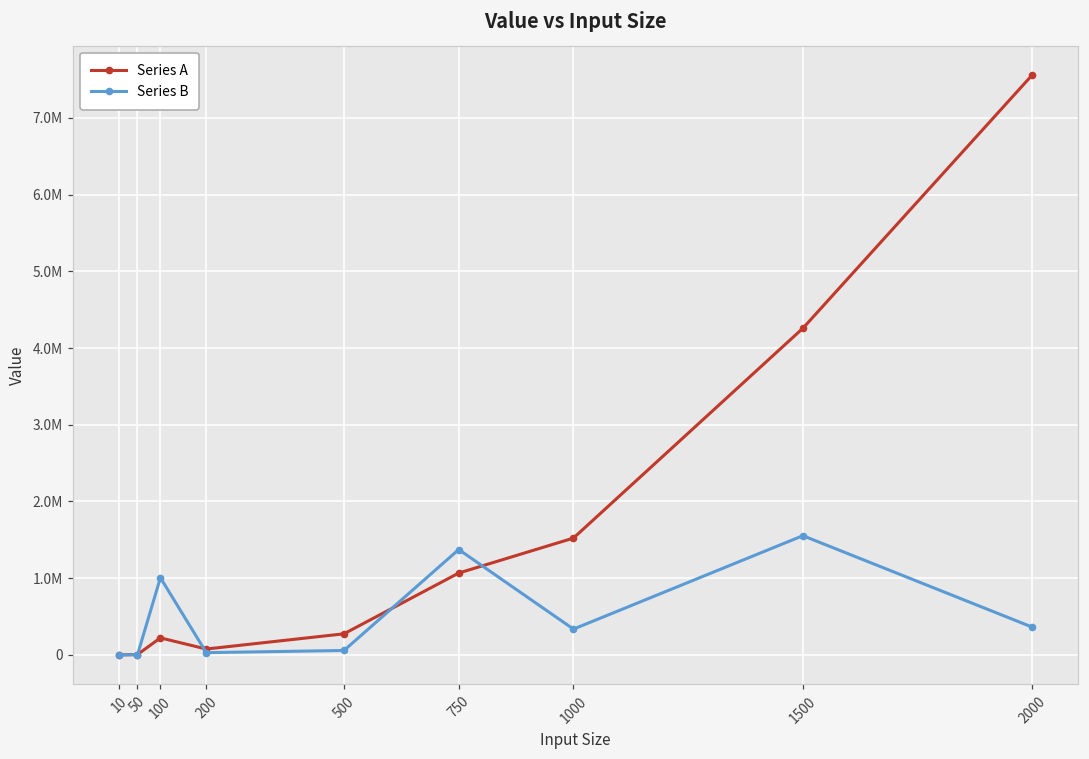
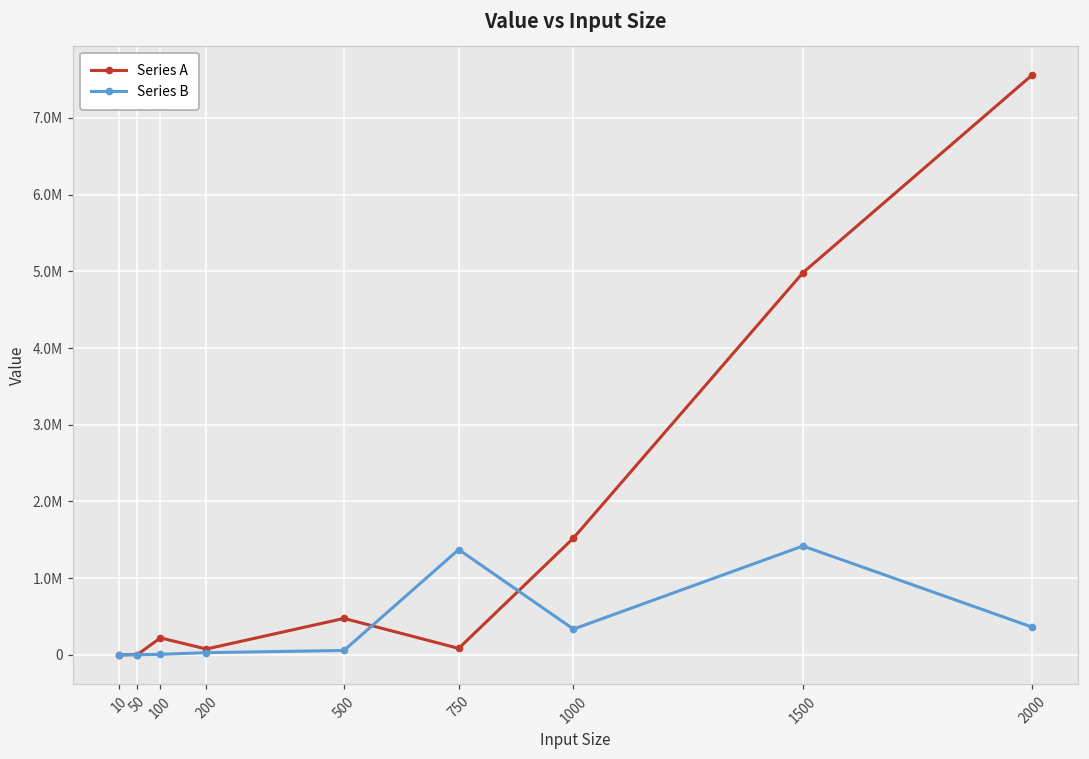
Series B, 100: 1000000 -> 0
Series A, 500: 300000 -> 500000
Series A, 750: 1100000 -> 100000
Series A, 1500: 4300000 -> 5000000
Series B, 1500: 1600000 -> 1400000
